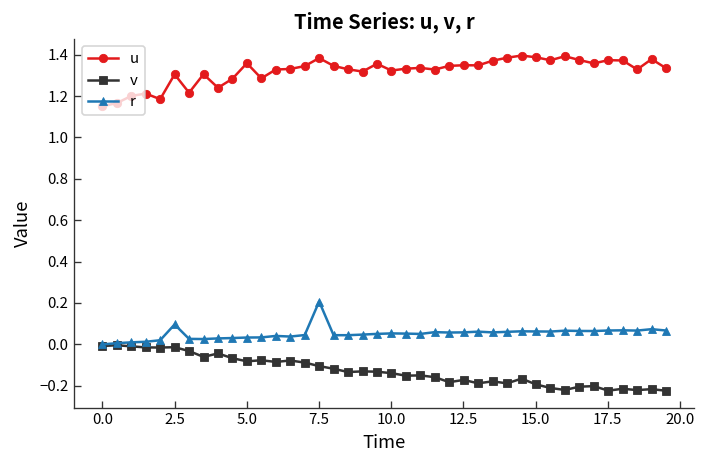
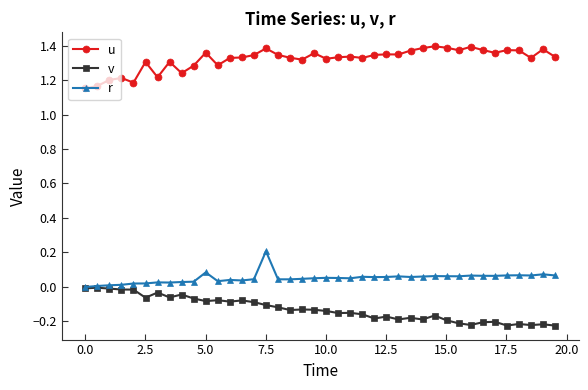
v, 2.5: -0.01 -> -0.06
r, 2.5: 0.10 -> 0.02
r, 5.0: 0.03 -> 0.08
